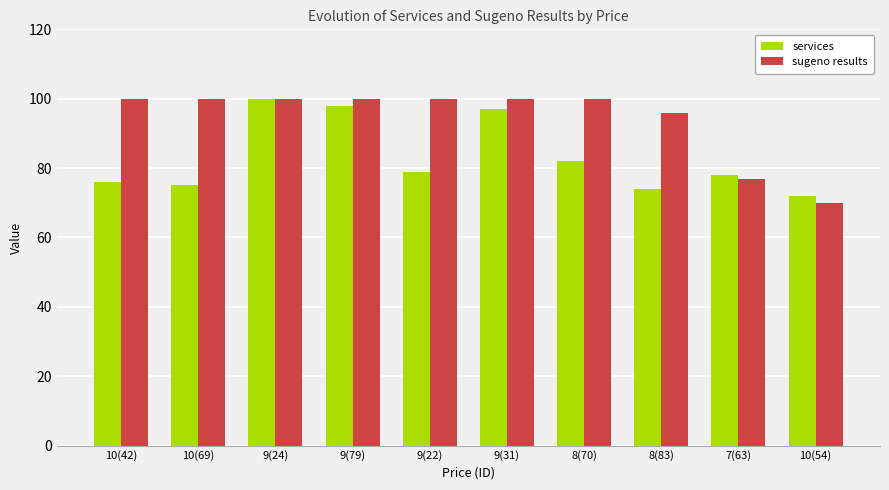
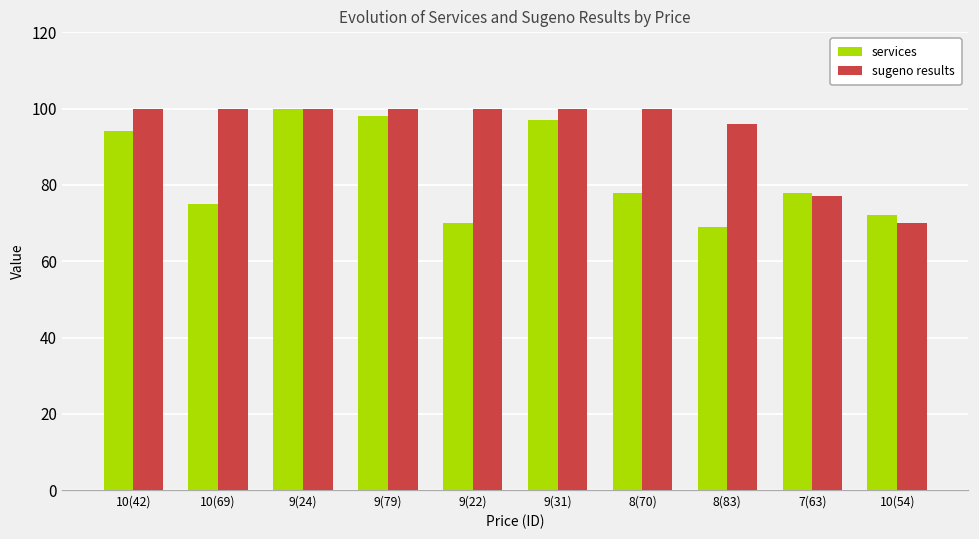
services, 10(42): 76 -> 94
services, 9(22): 79 -> 70
services, 8(70): 82 -> 78
services, 8(83): 74 -> 69
